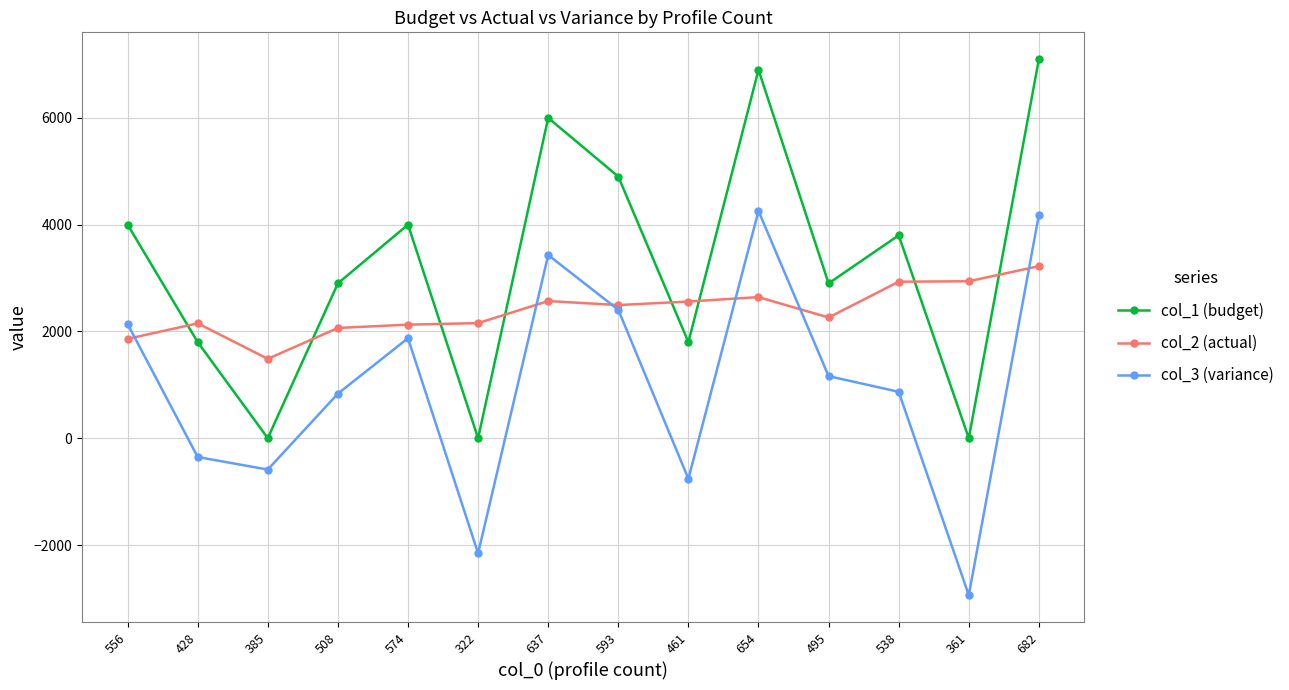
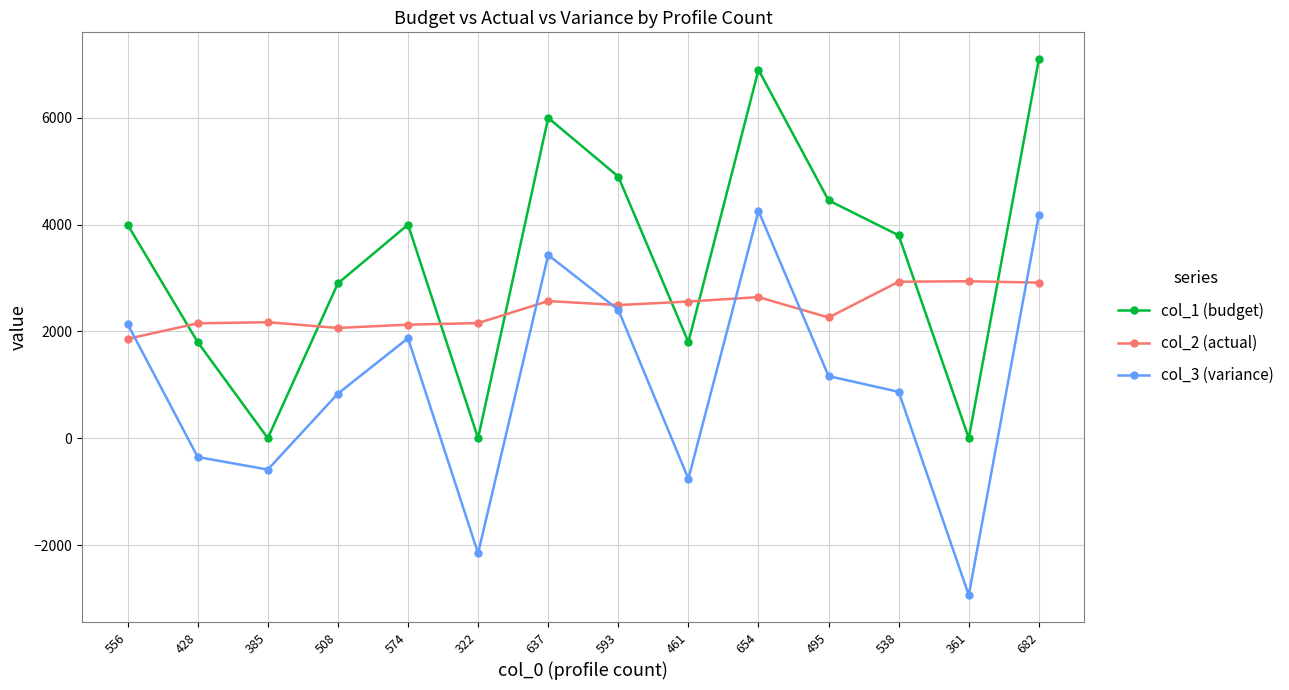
col_2 (actual), 385: 1500 -> 2200
col_1 (budget), 495: 2900 -> 4500
col_2 (actual), 682: 3200 -> 2900
